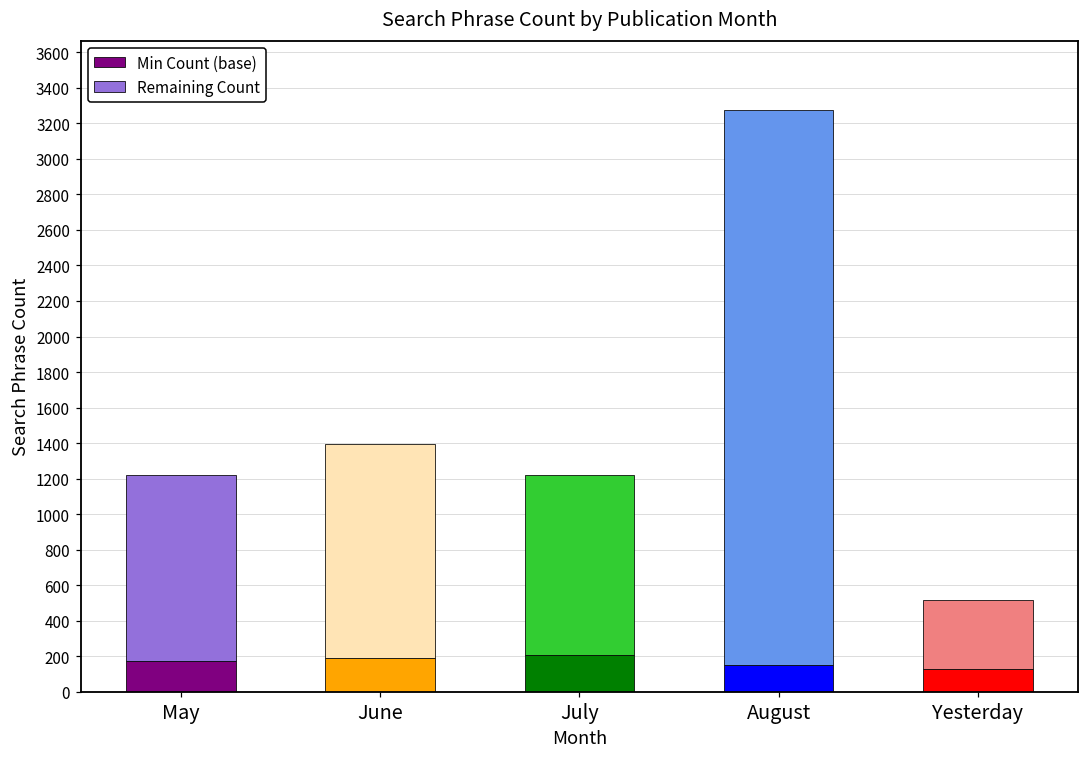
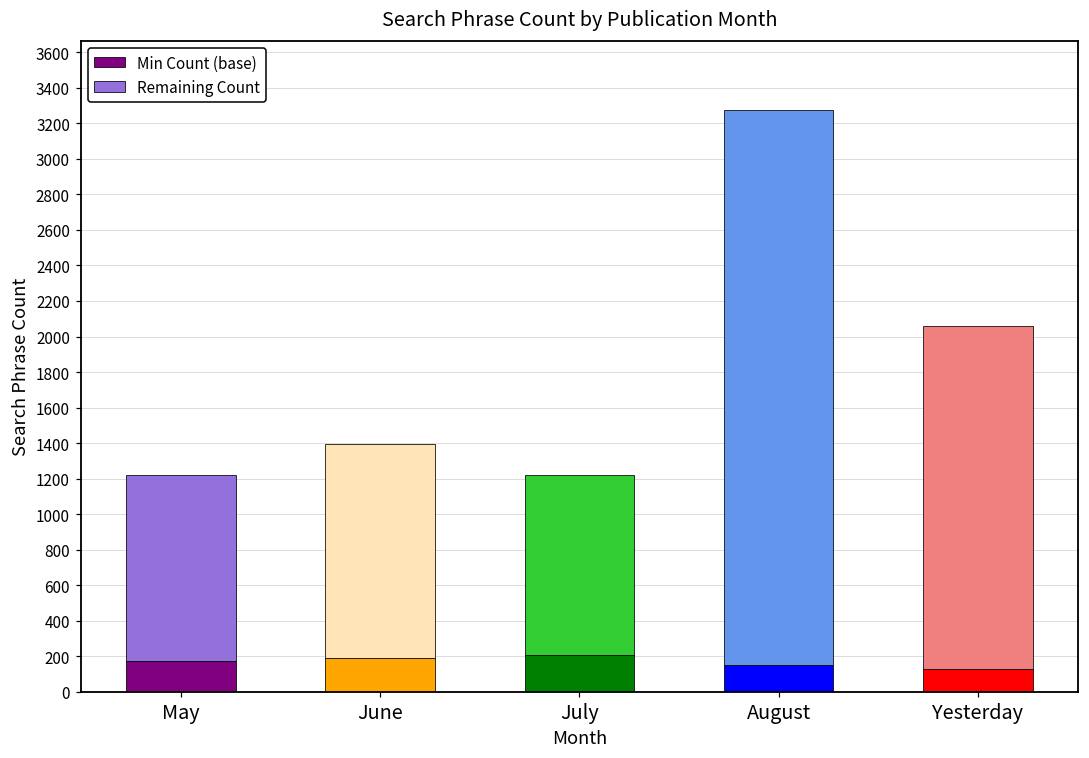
Remaining Count, Yesterday: 390 -> 1930
